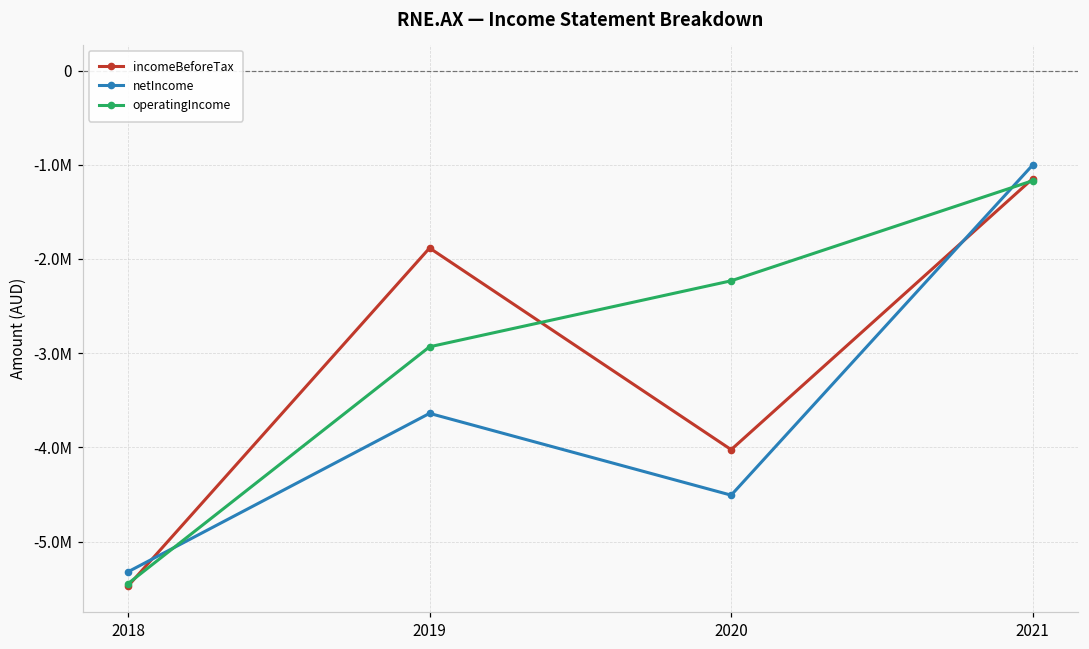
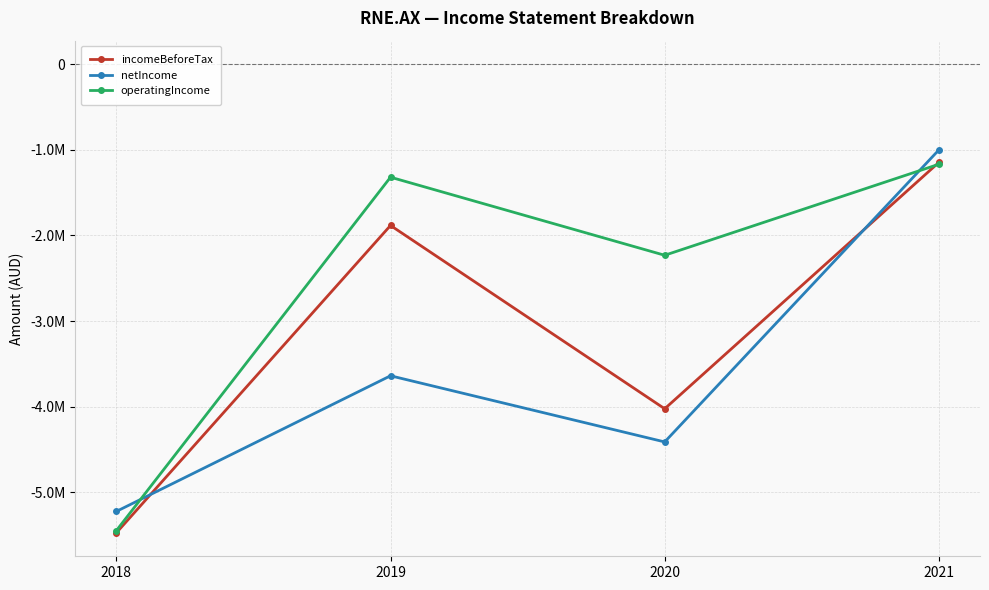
netIncome, 2018: -5300000 -> -5200000
operatingIncome, 2019: -2900000 -> -1300000
netIncome, 2020: -4500000 -> -4400000
